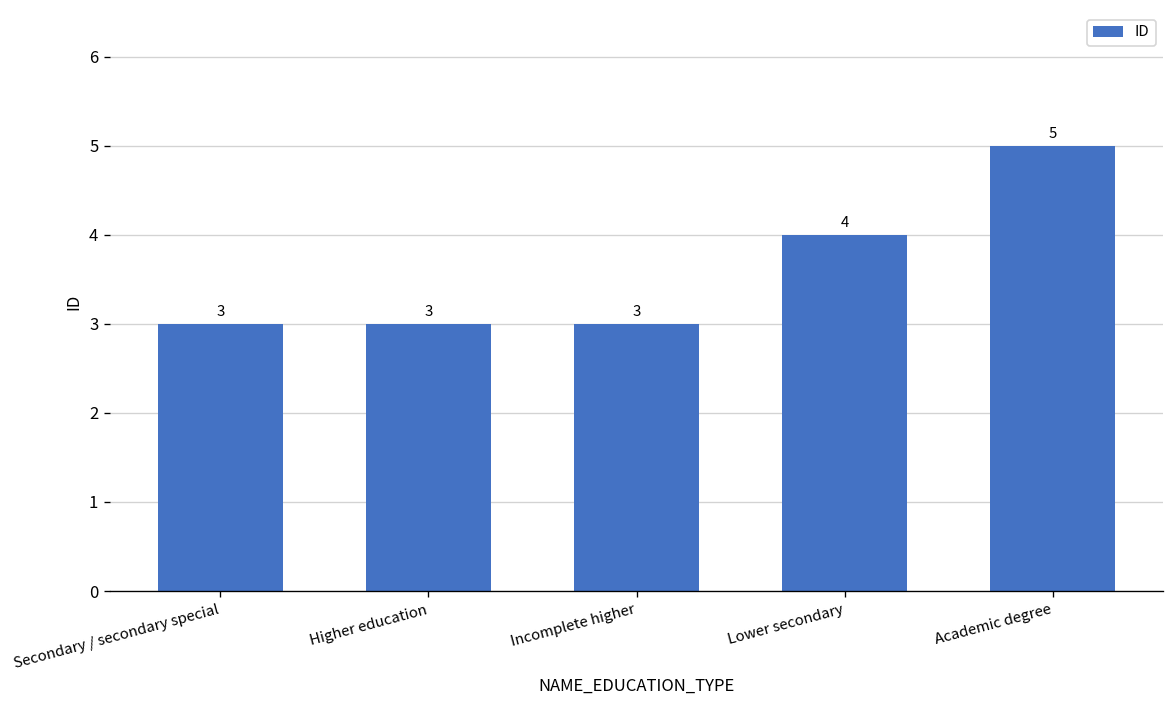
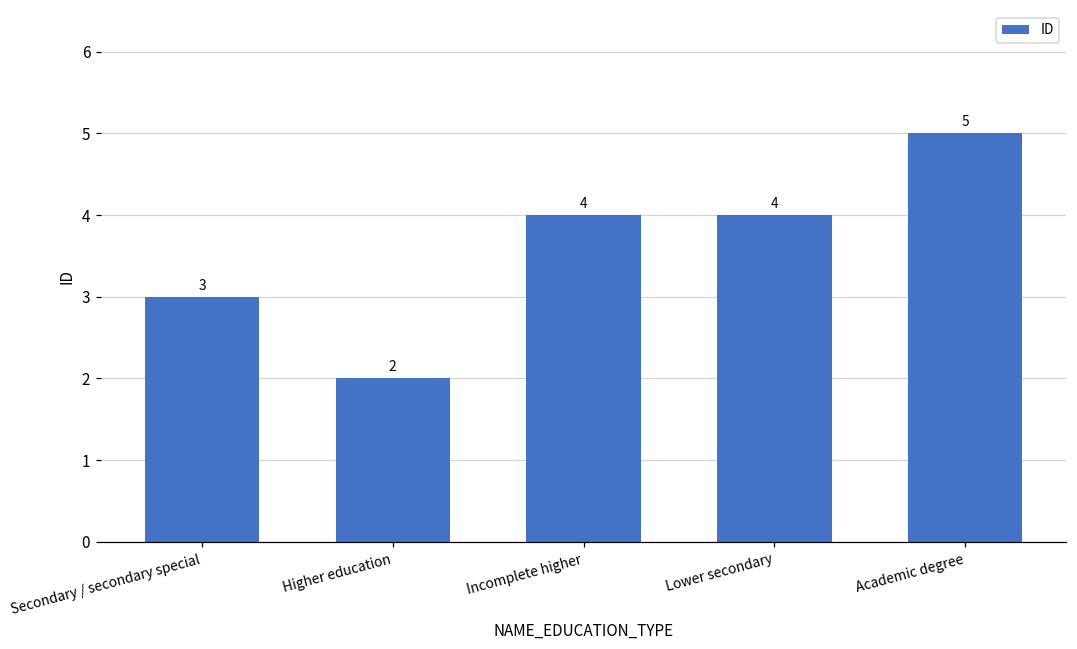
Higher education: 3 -> 2
Incomplete higher: 3 -> 4
